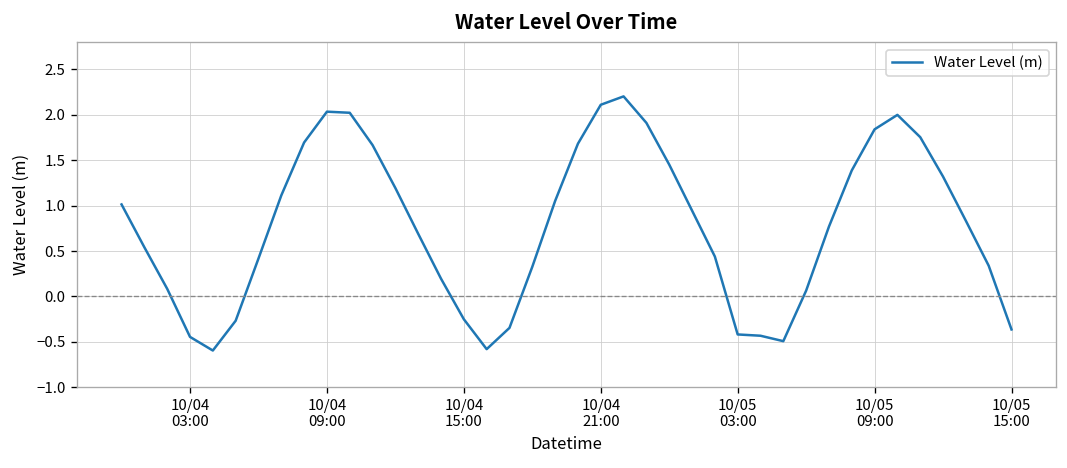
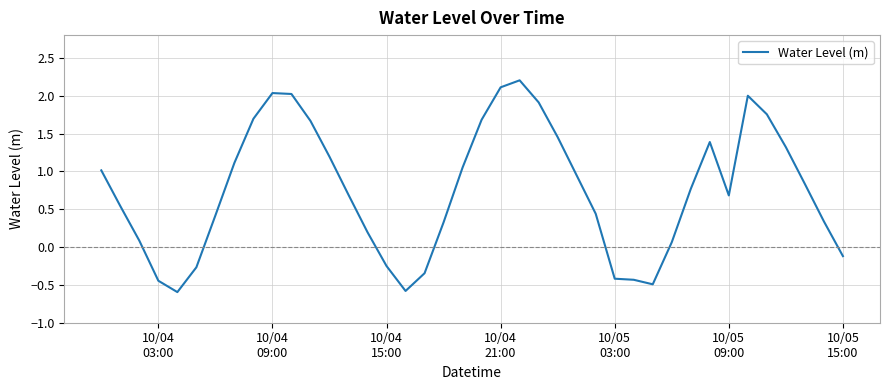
10/05 09:00: 1.8 -> 0.7
10/05 15:00: -0.4 -> -0.1
